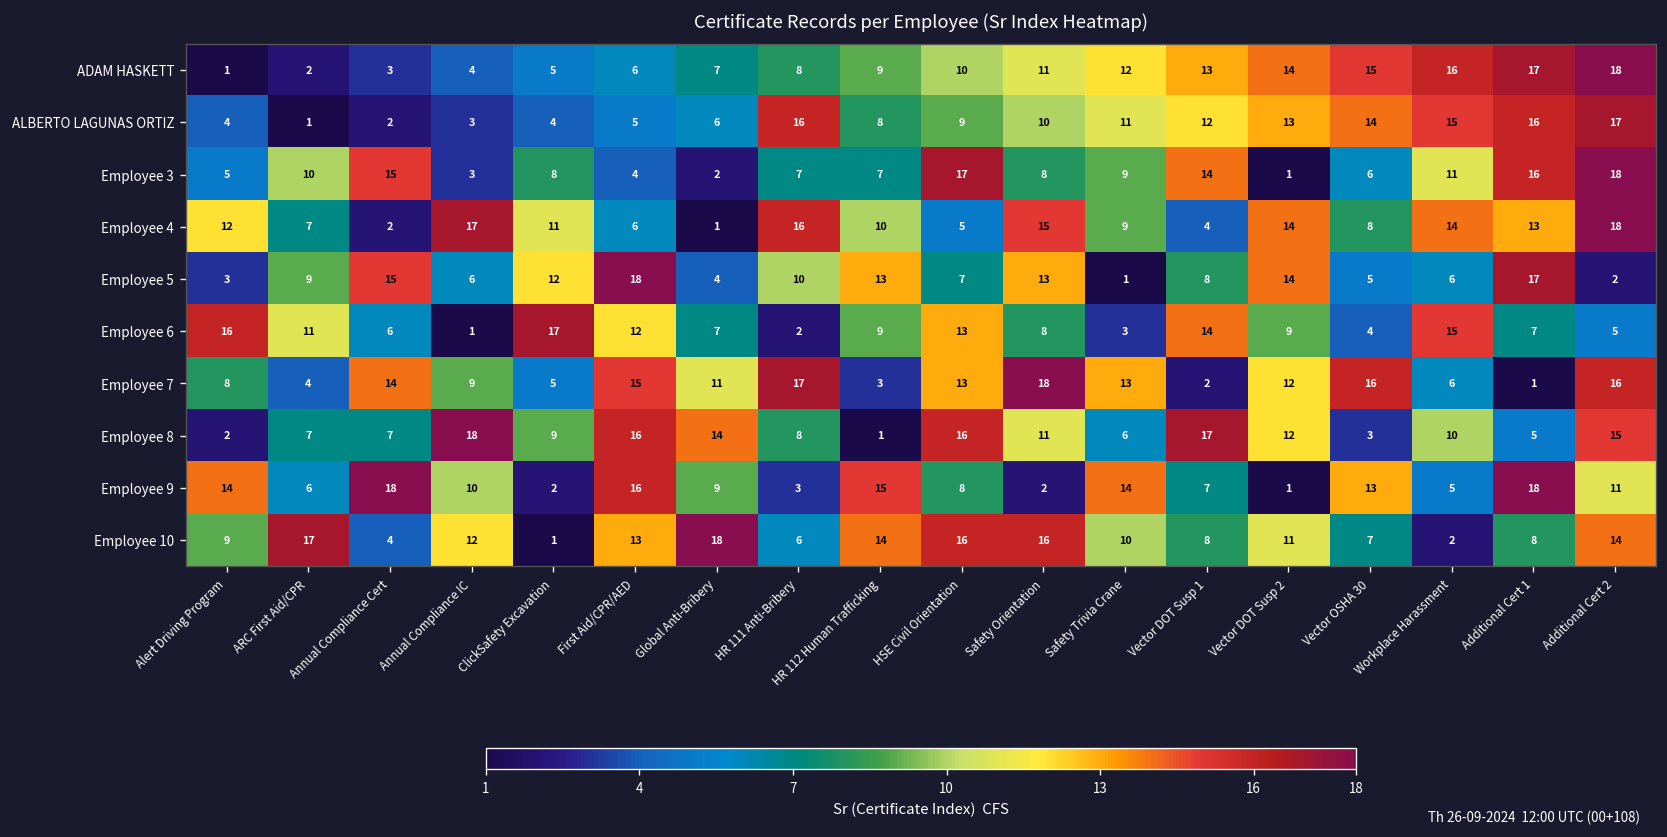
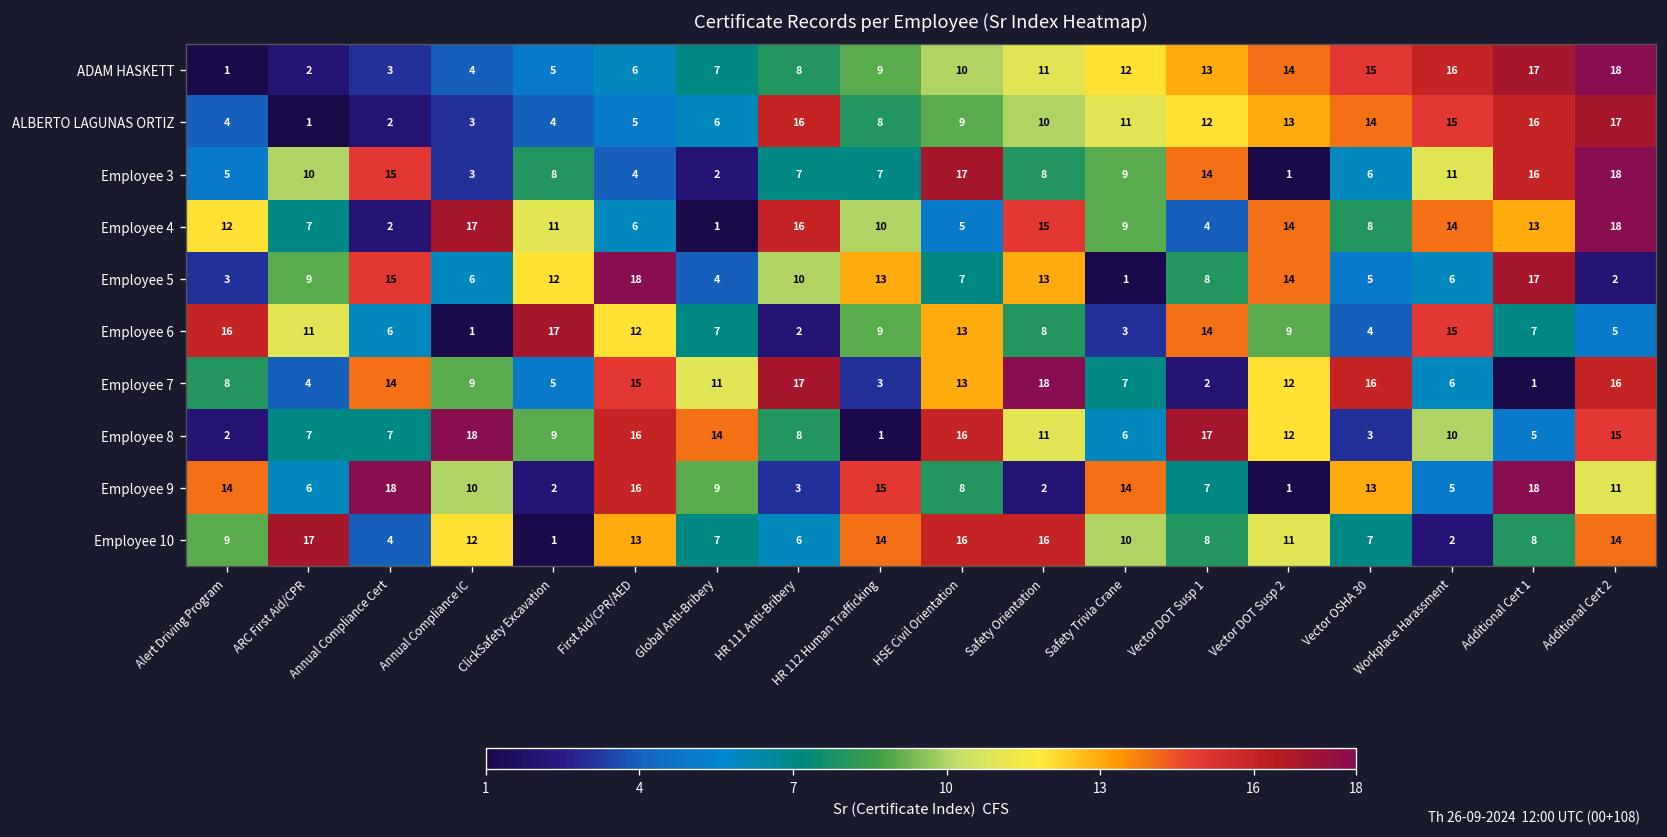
Employee 7, Safety Trivia Crane: 13 -> 7
Employee 10, Global Anti-Bribery: 18 -> 7
